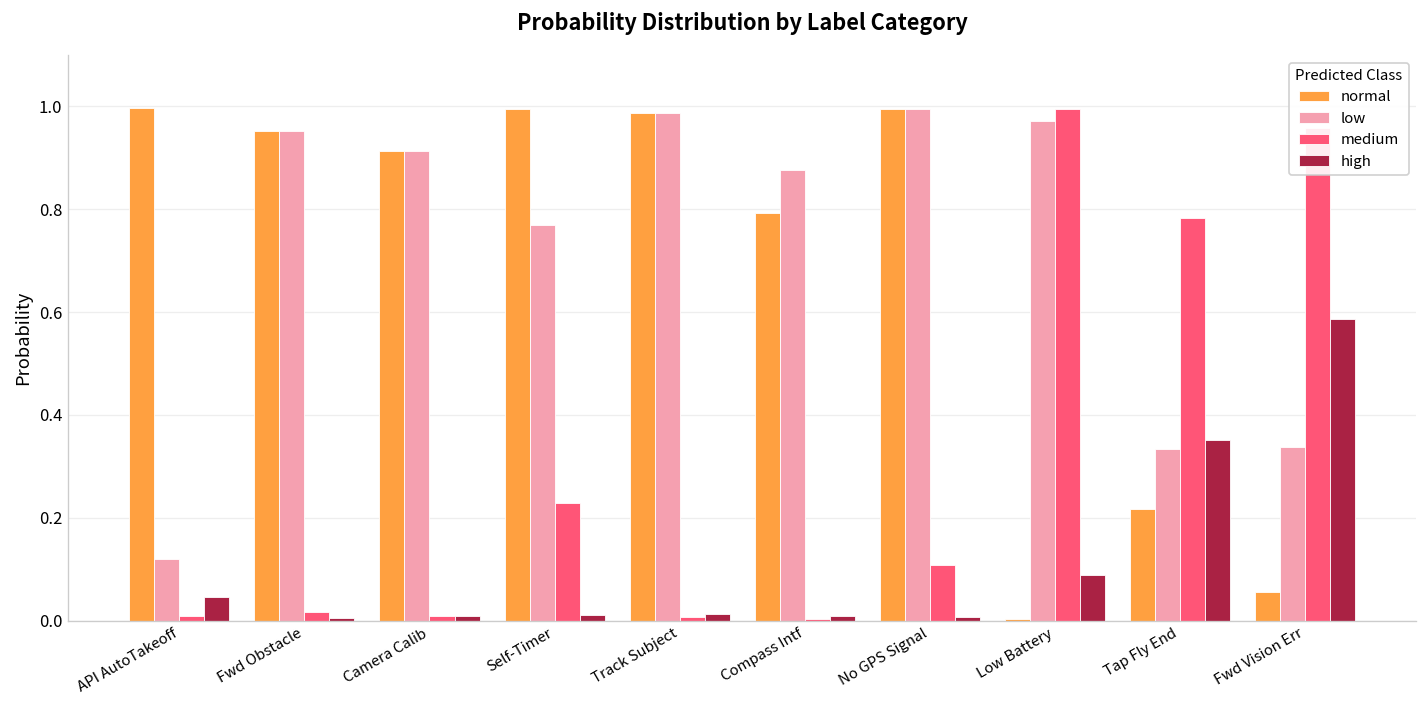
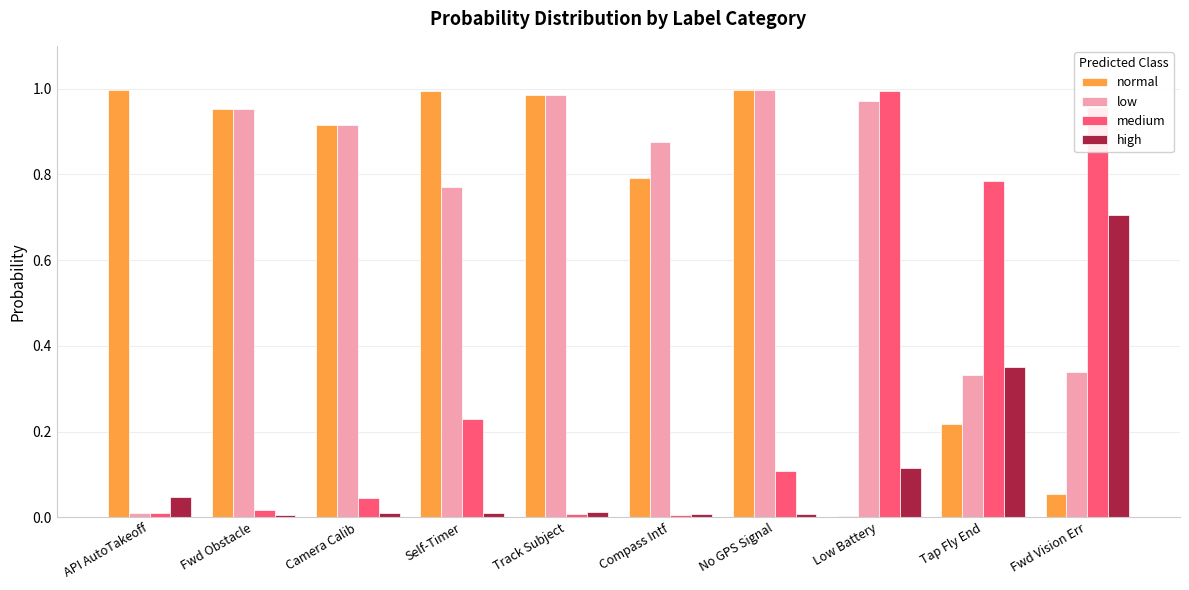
low, API AutoTakeoff: 0.12 -> 0.01
medium, Camera Calib: 0.01 -> 0.05
high, Low Battery: 0.09 -> 0.12
high, Fwd Vision Err: 0.59 -> 0.70
